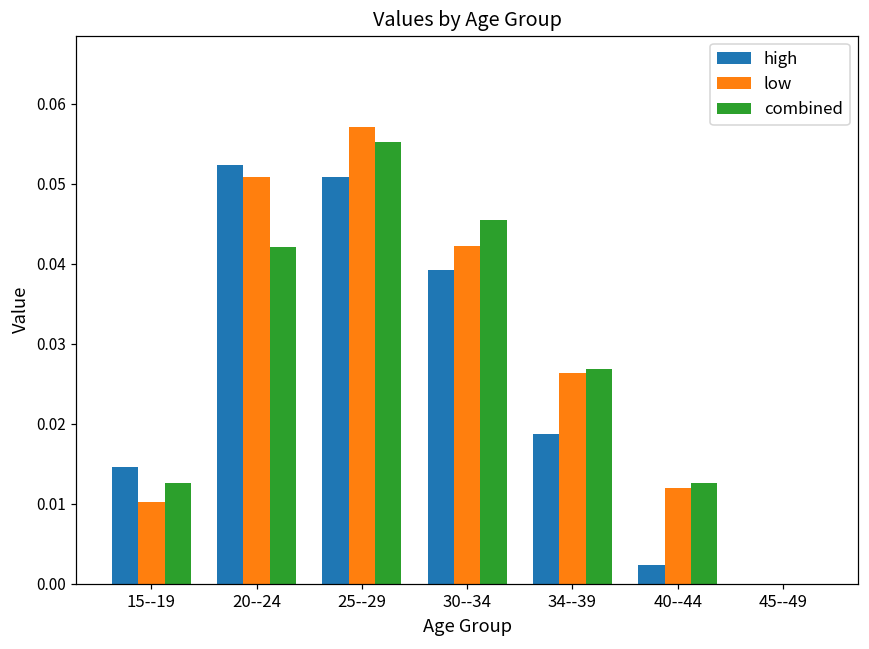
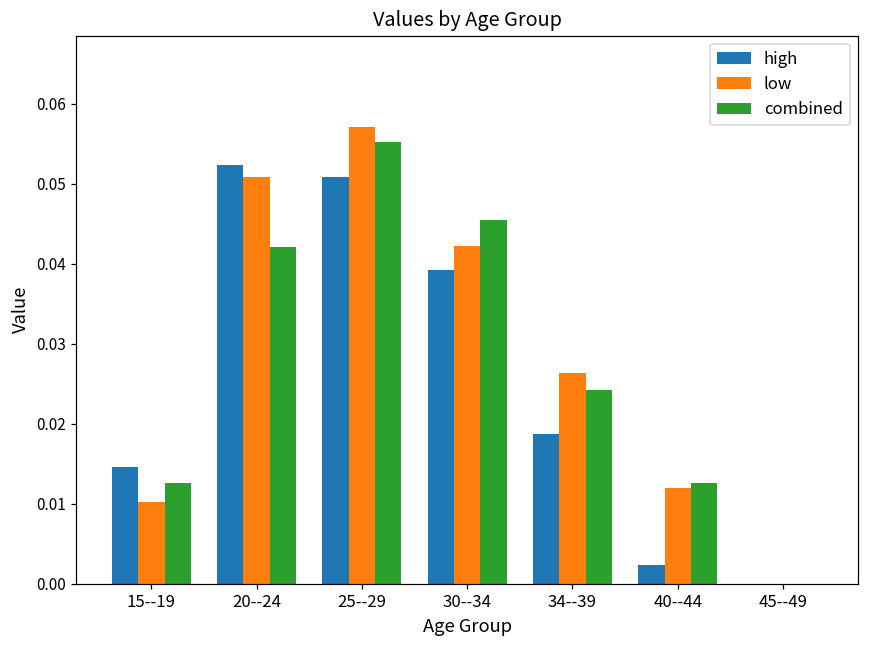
combined, 34--39: 0.027 -> 0.024
